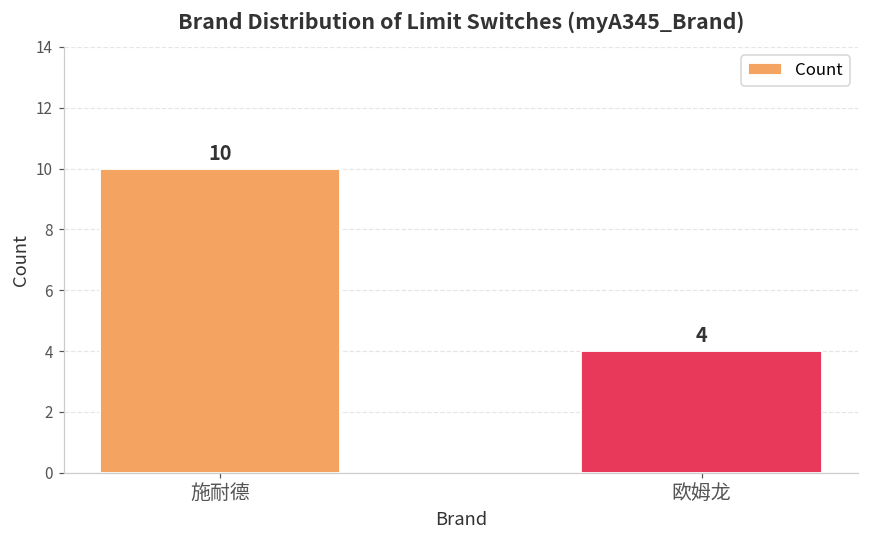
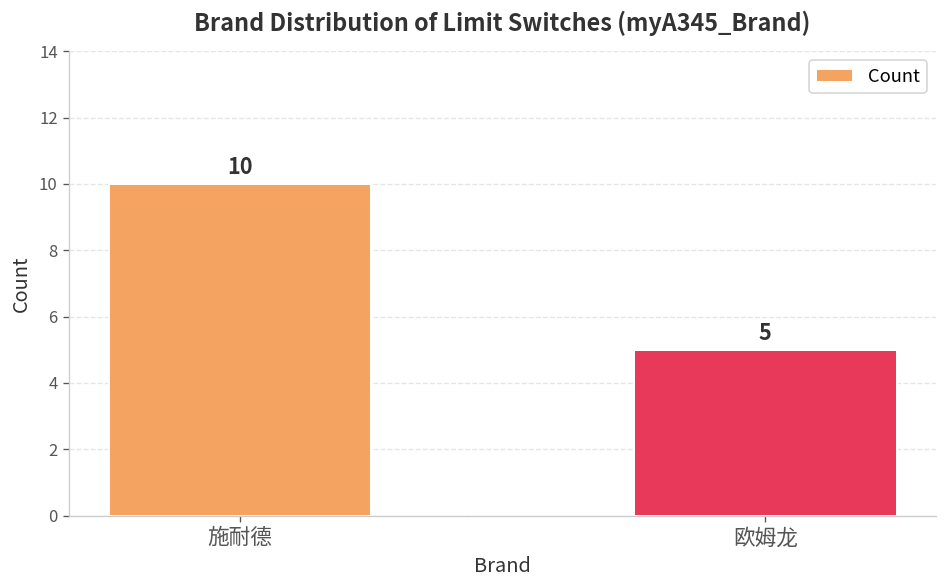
欧姆龙: 4 -> 5
